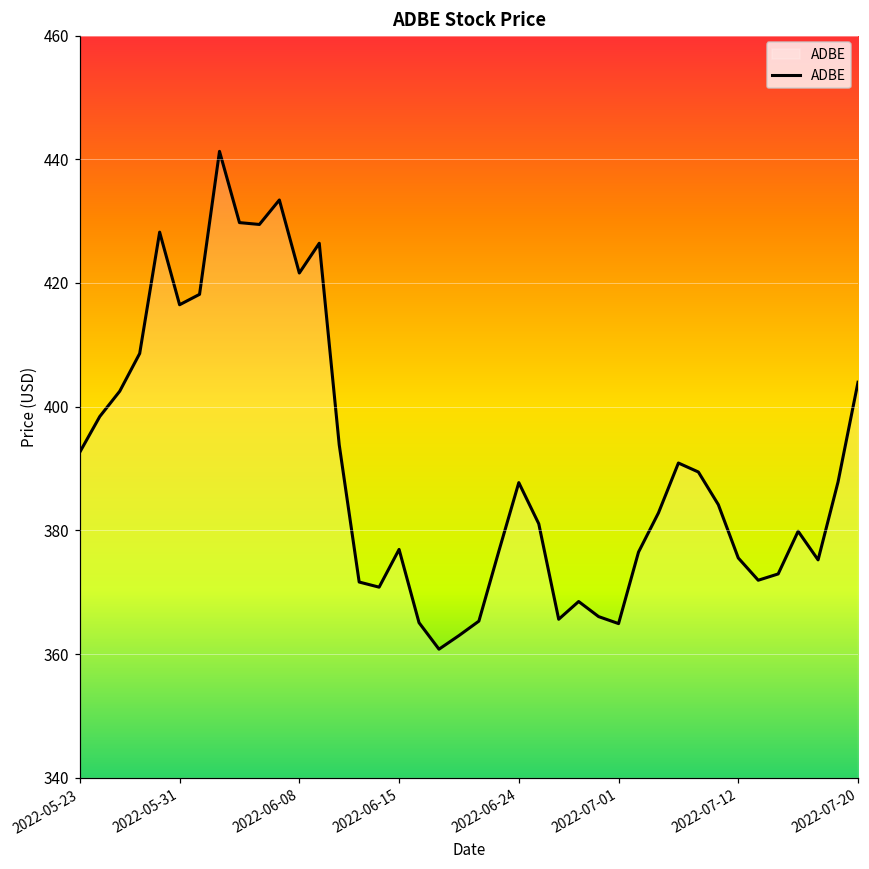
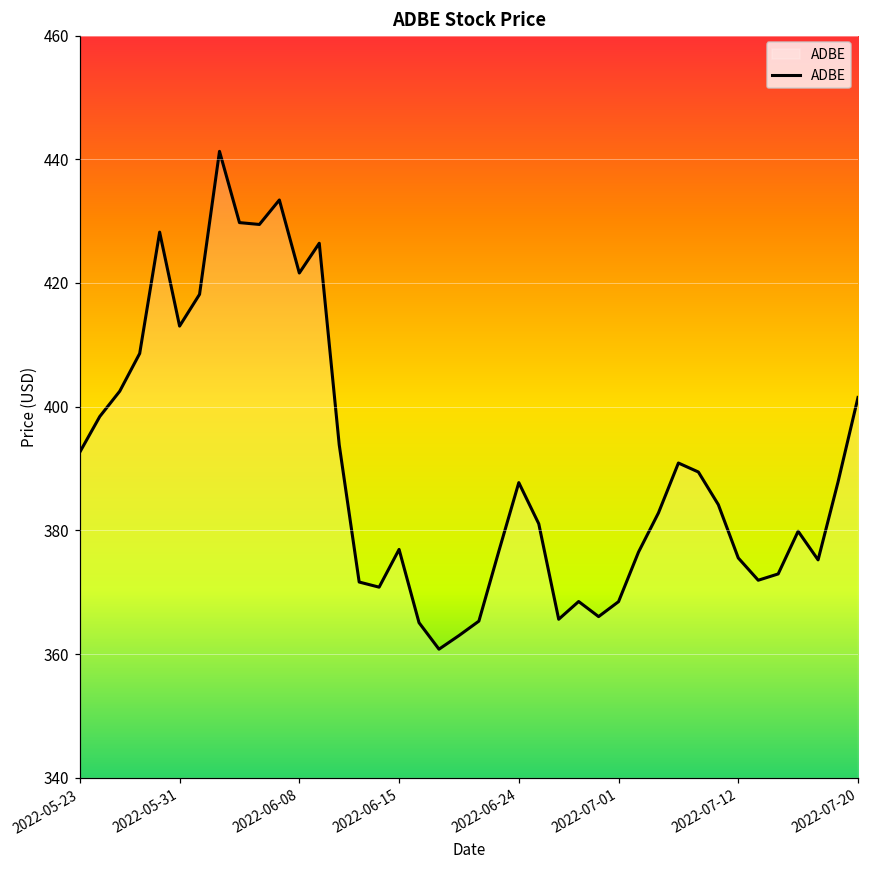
2022-05-31: 416 -> 413
2022-07-01: 365 -> 368
2022-07-20: 404 -> 401
